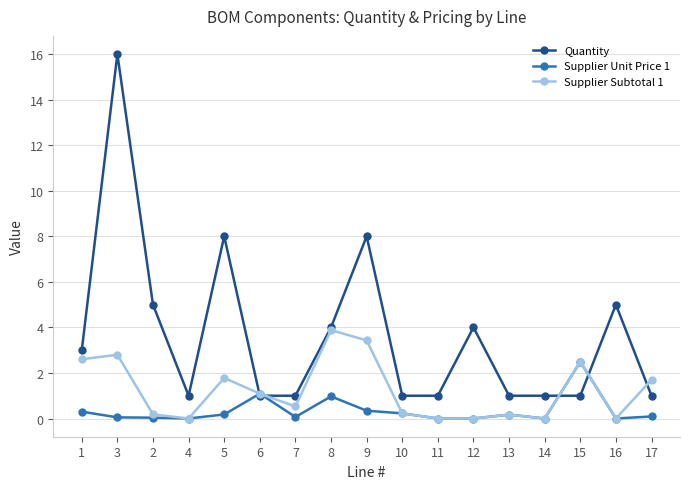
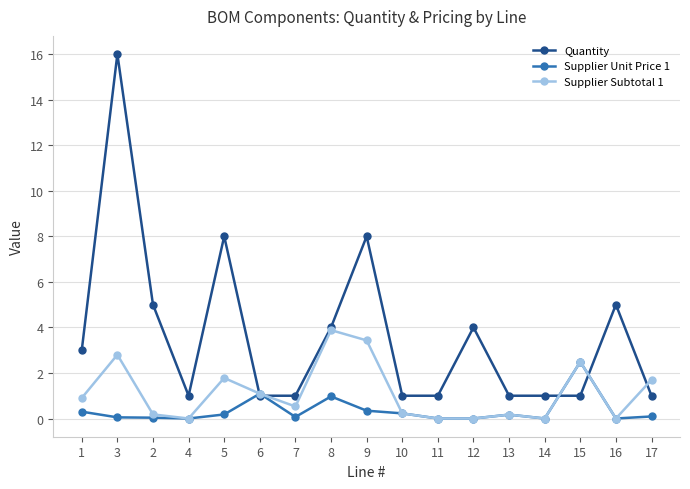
Supplier Subtotal 1, 1: 2.6 -> 0.9
